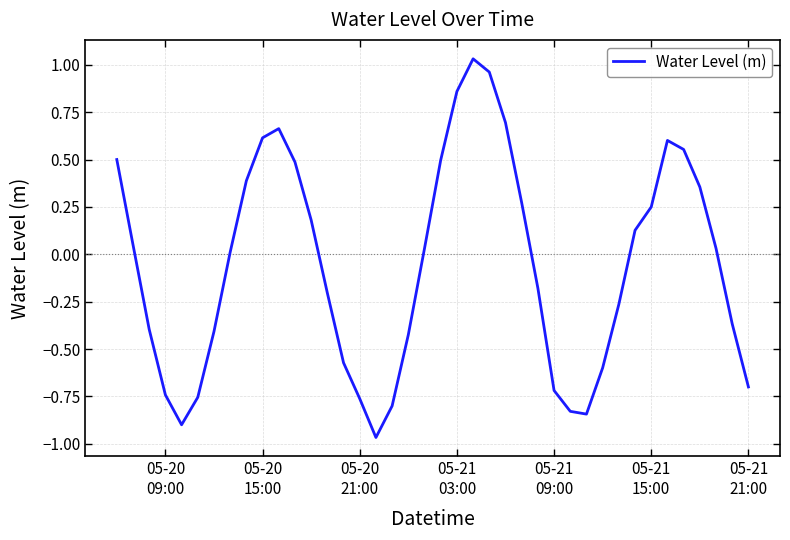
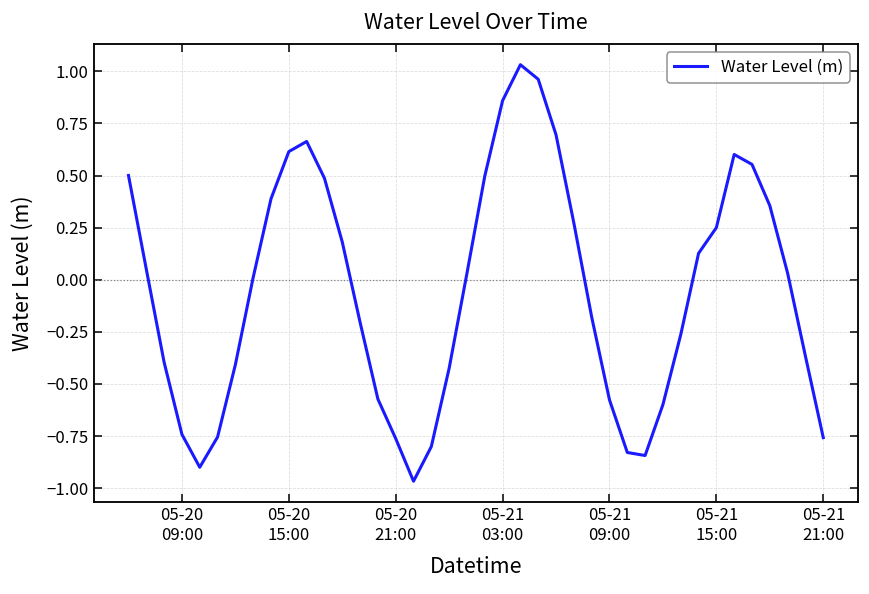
05-21 09:00: -0.72 -> -0.58
05-21 21:00: -0.70 -> -0.76
